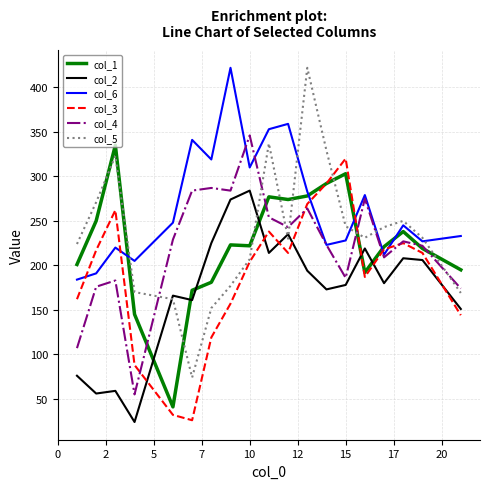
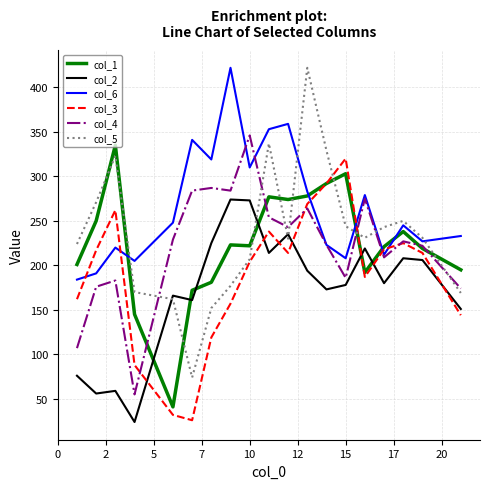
col_2, 10: 280 -> 270
col_6, 15: 230 -> 210
